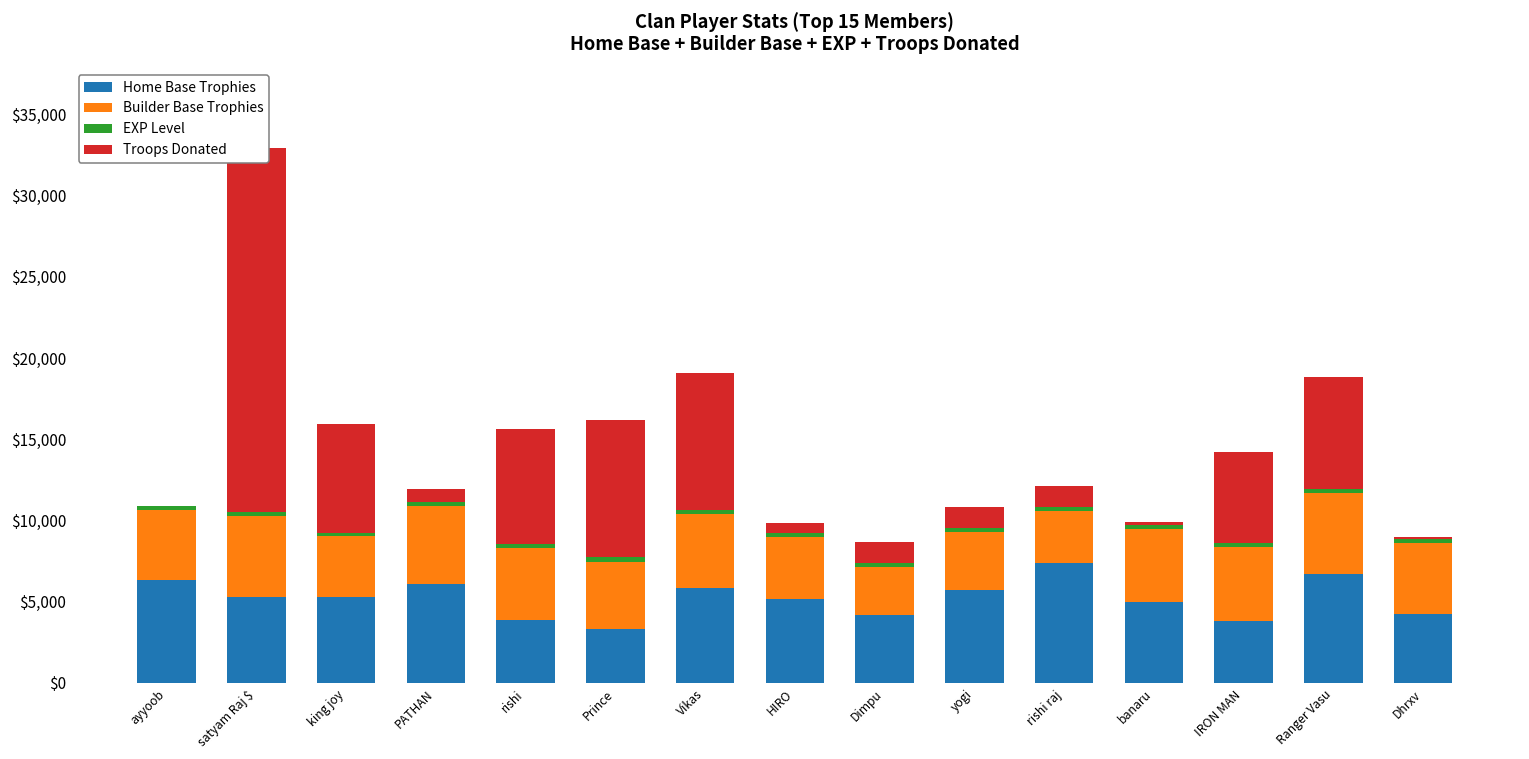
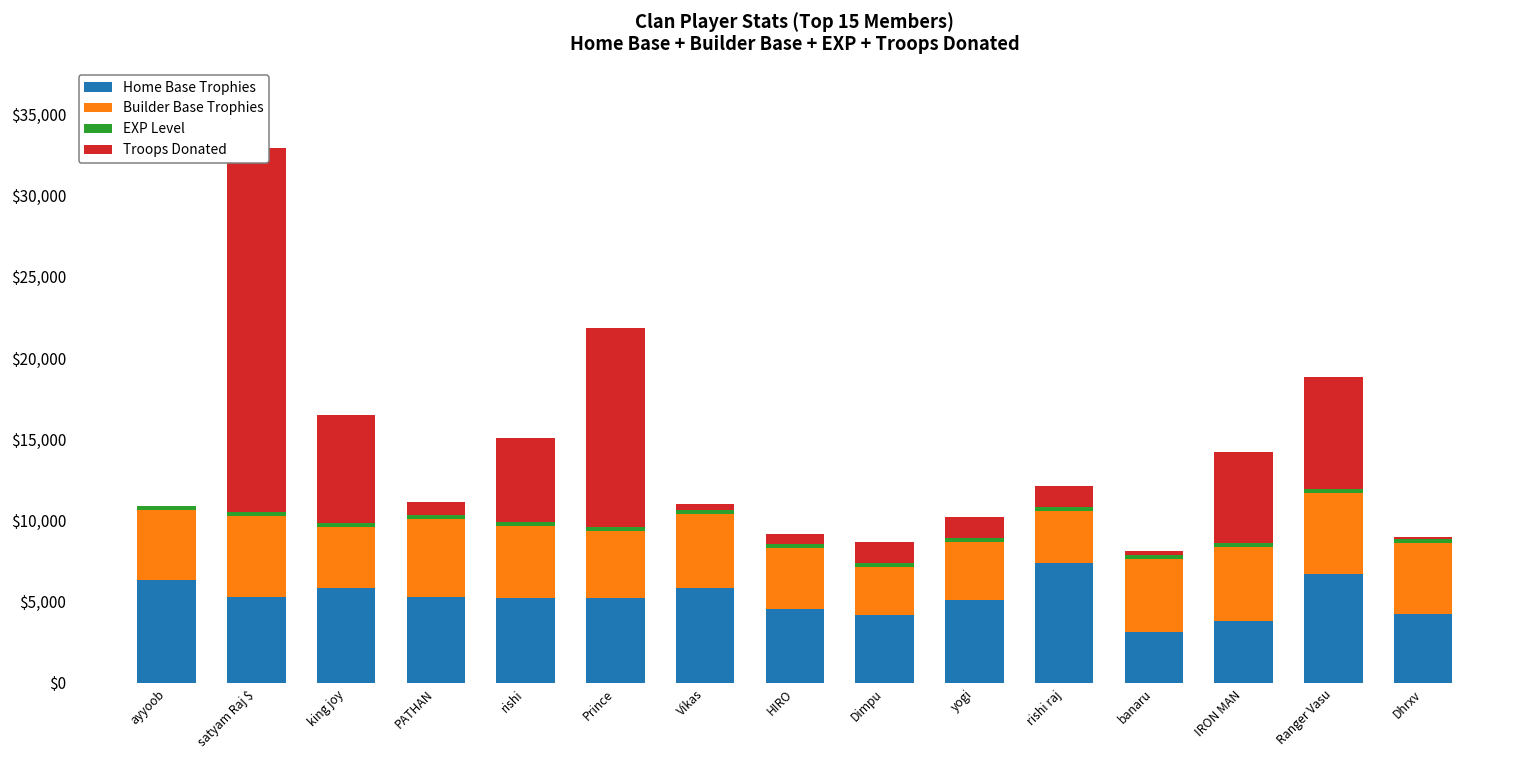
Home Base Trophies, king joy: $5,300 -> $5,900
Home Base Trophies, PATHAN: $6,100 -> $5,300
Home Base Trophies, rishi: $3,900 -> $5,200
Troops Donated, rishi: $7,100 -> $5,100
Home Base Trophies, Prince: $3,400 -> $5,200
Troops Donated, Prince: $8,500 -> $12,200
Troops Donated, Vikas: $8,400 -> $400
Home Base Trophies, HIRO: $5,200 -> $4,500
Home Base Trophies, yogi: $5,700 -> $5,100
Home Base Trophies, banaru: $5,000 -> $3,200
